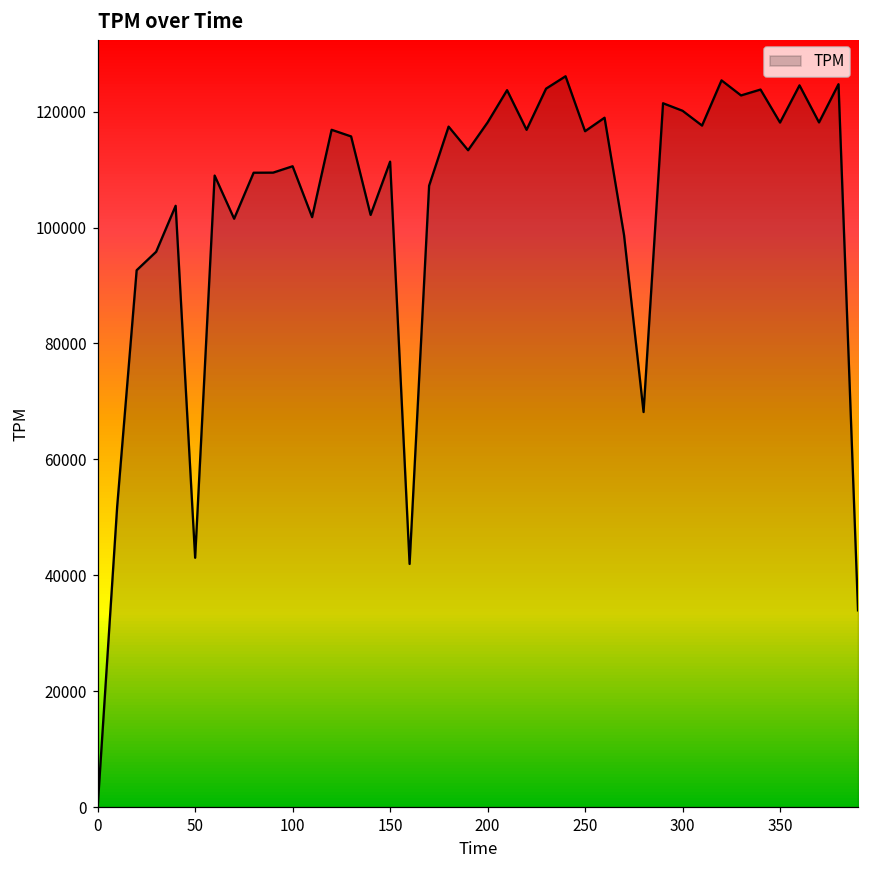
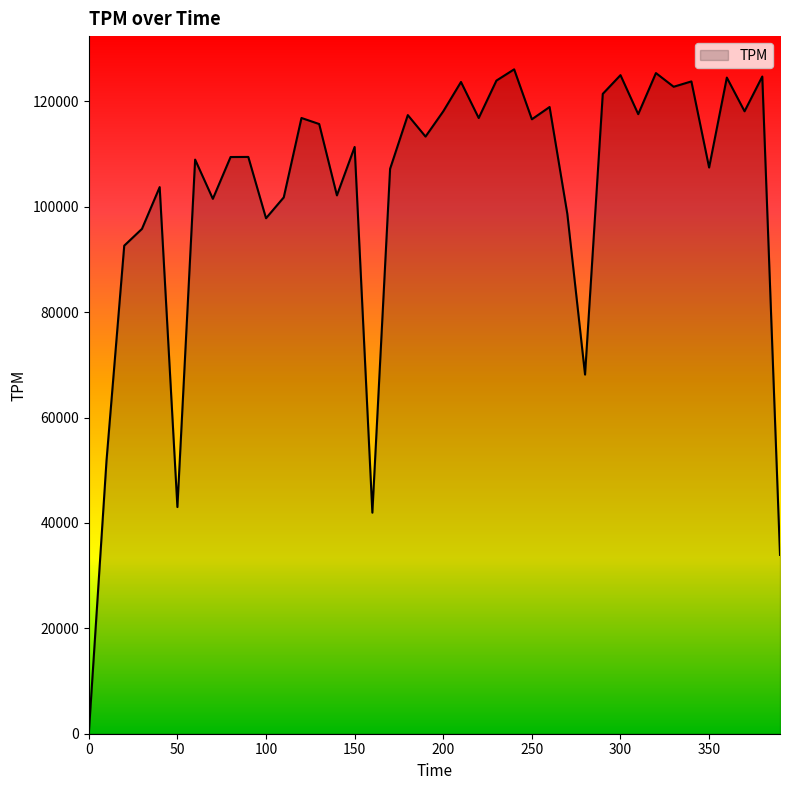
100: 111000 -> 98000
300: 120000 -> 125000
350: 118000 -> 107000
